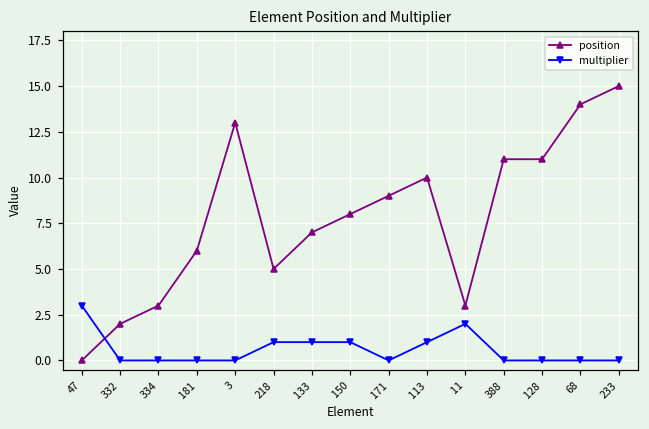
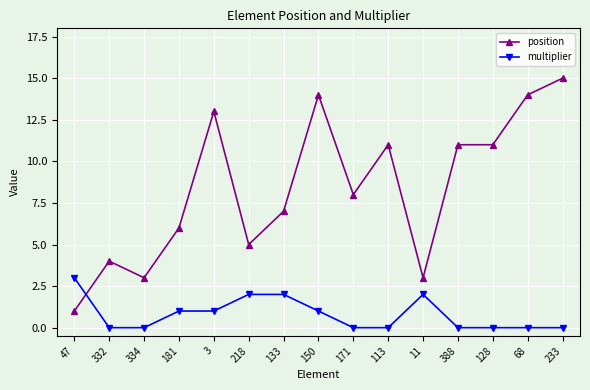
position, 47: 0 -> 1
position, 332: 2 -> 4
multiplier, 181: 0 -> 1
multiplier, 3: 0 -> 1
multiplier, 218: 1 -> 2
multiplier, 133: 1 -> 2
position, 150: 8 -> 14
position, 171: 9 -> 8
position, 113: 10 -> 11
multiplier, 113: 1 -> 0
